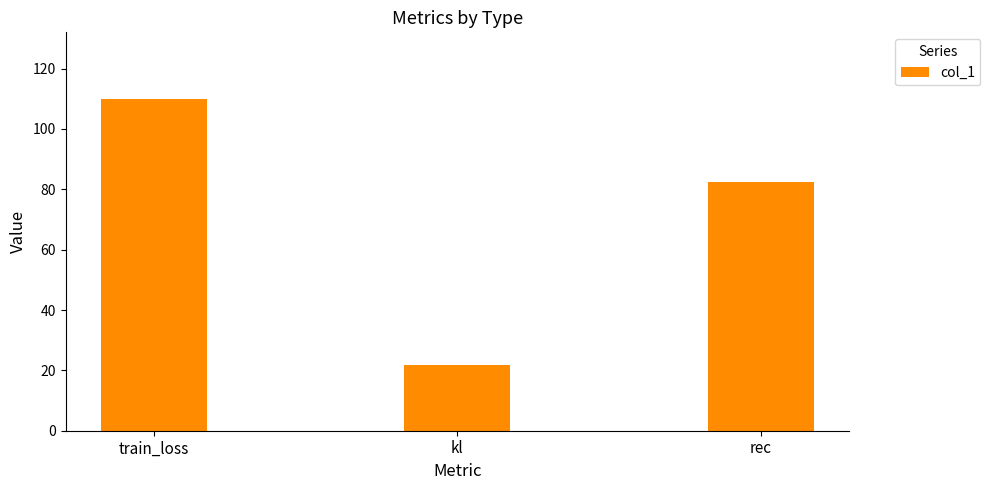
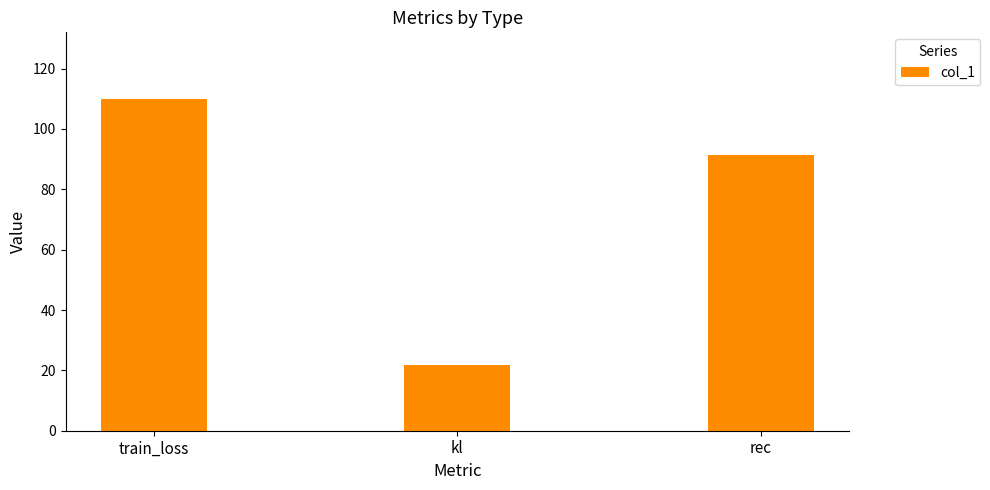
rec: 82 -> 91
